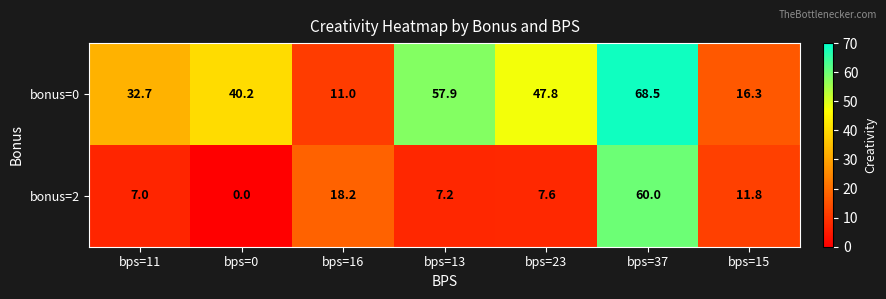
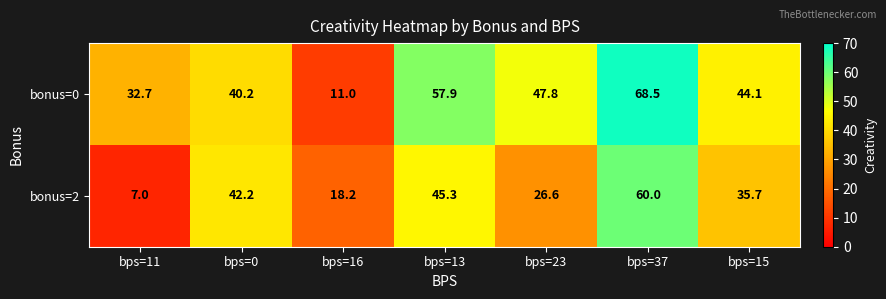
bonus=0, bps=15: 16.3 -> 44.1
bonus=2, bps=0: 0.0 -> 42.2
bonus=2, bps=13: 7.2 -> 45.3
bonus=2, bps=23: 7.6 -> 26.6
bonus=2, bps=15: 11.8 -> 35.7
